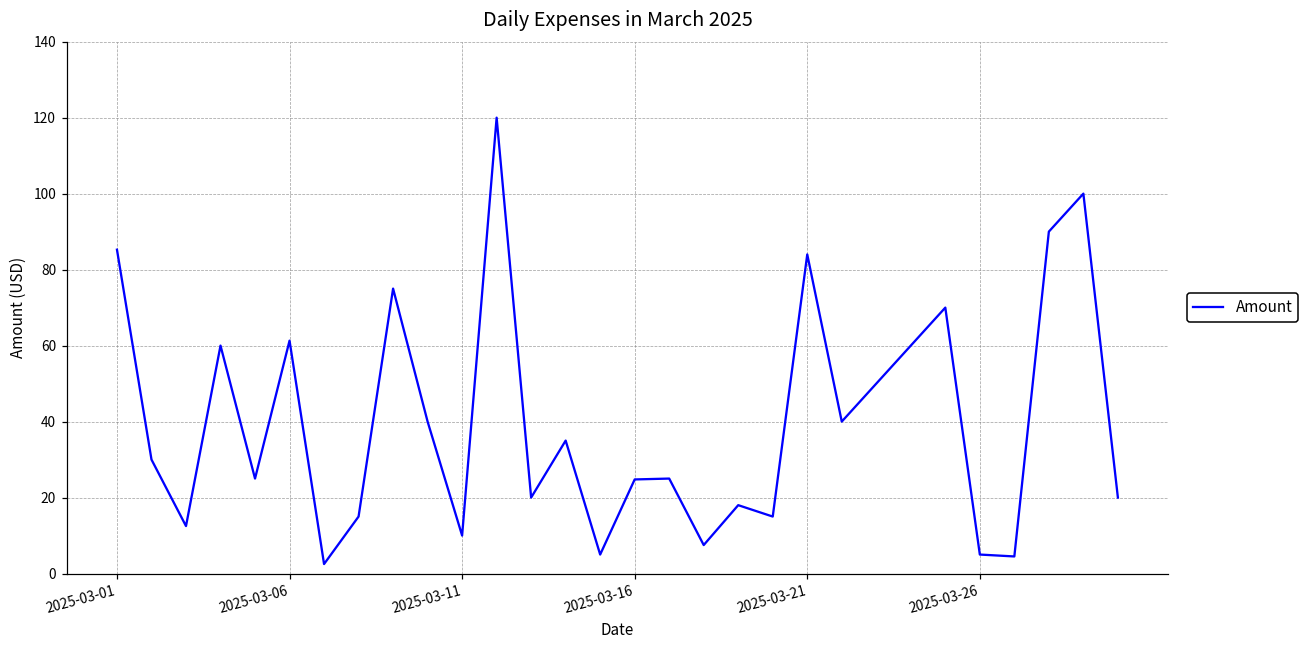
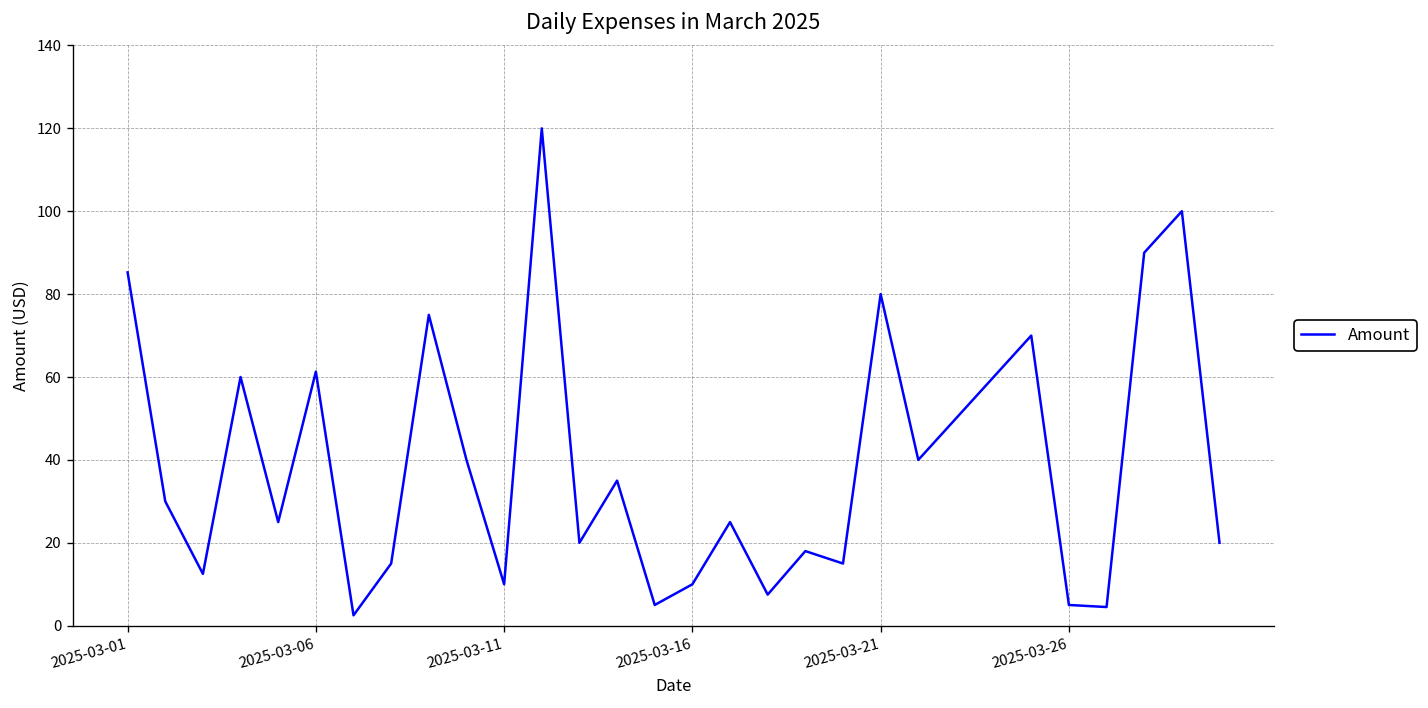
2025-03-16: 25 -> 10
2025-03-21: 84 -> 80
